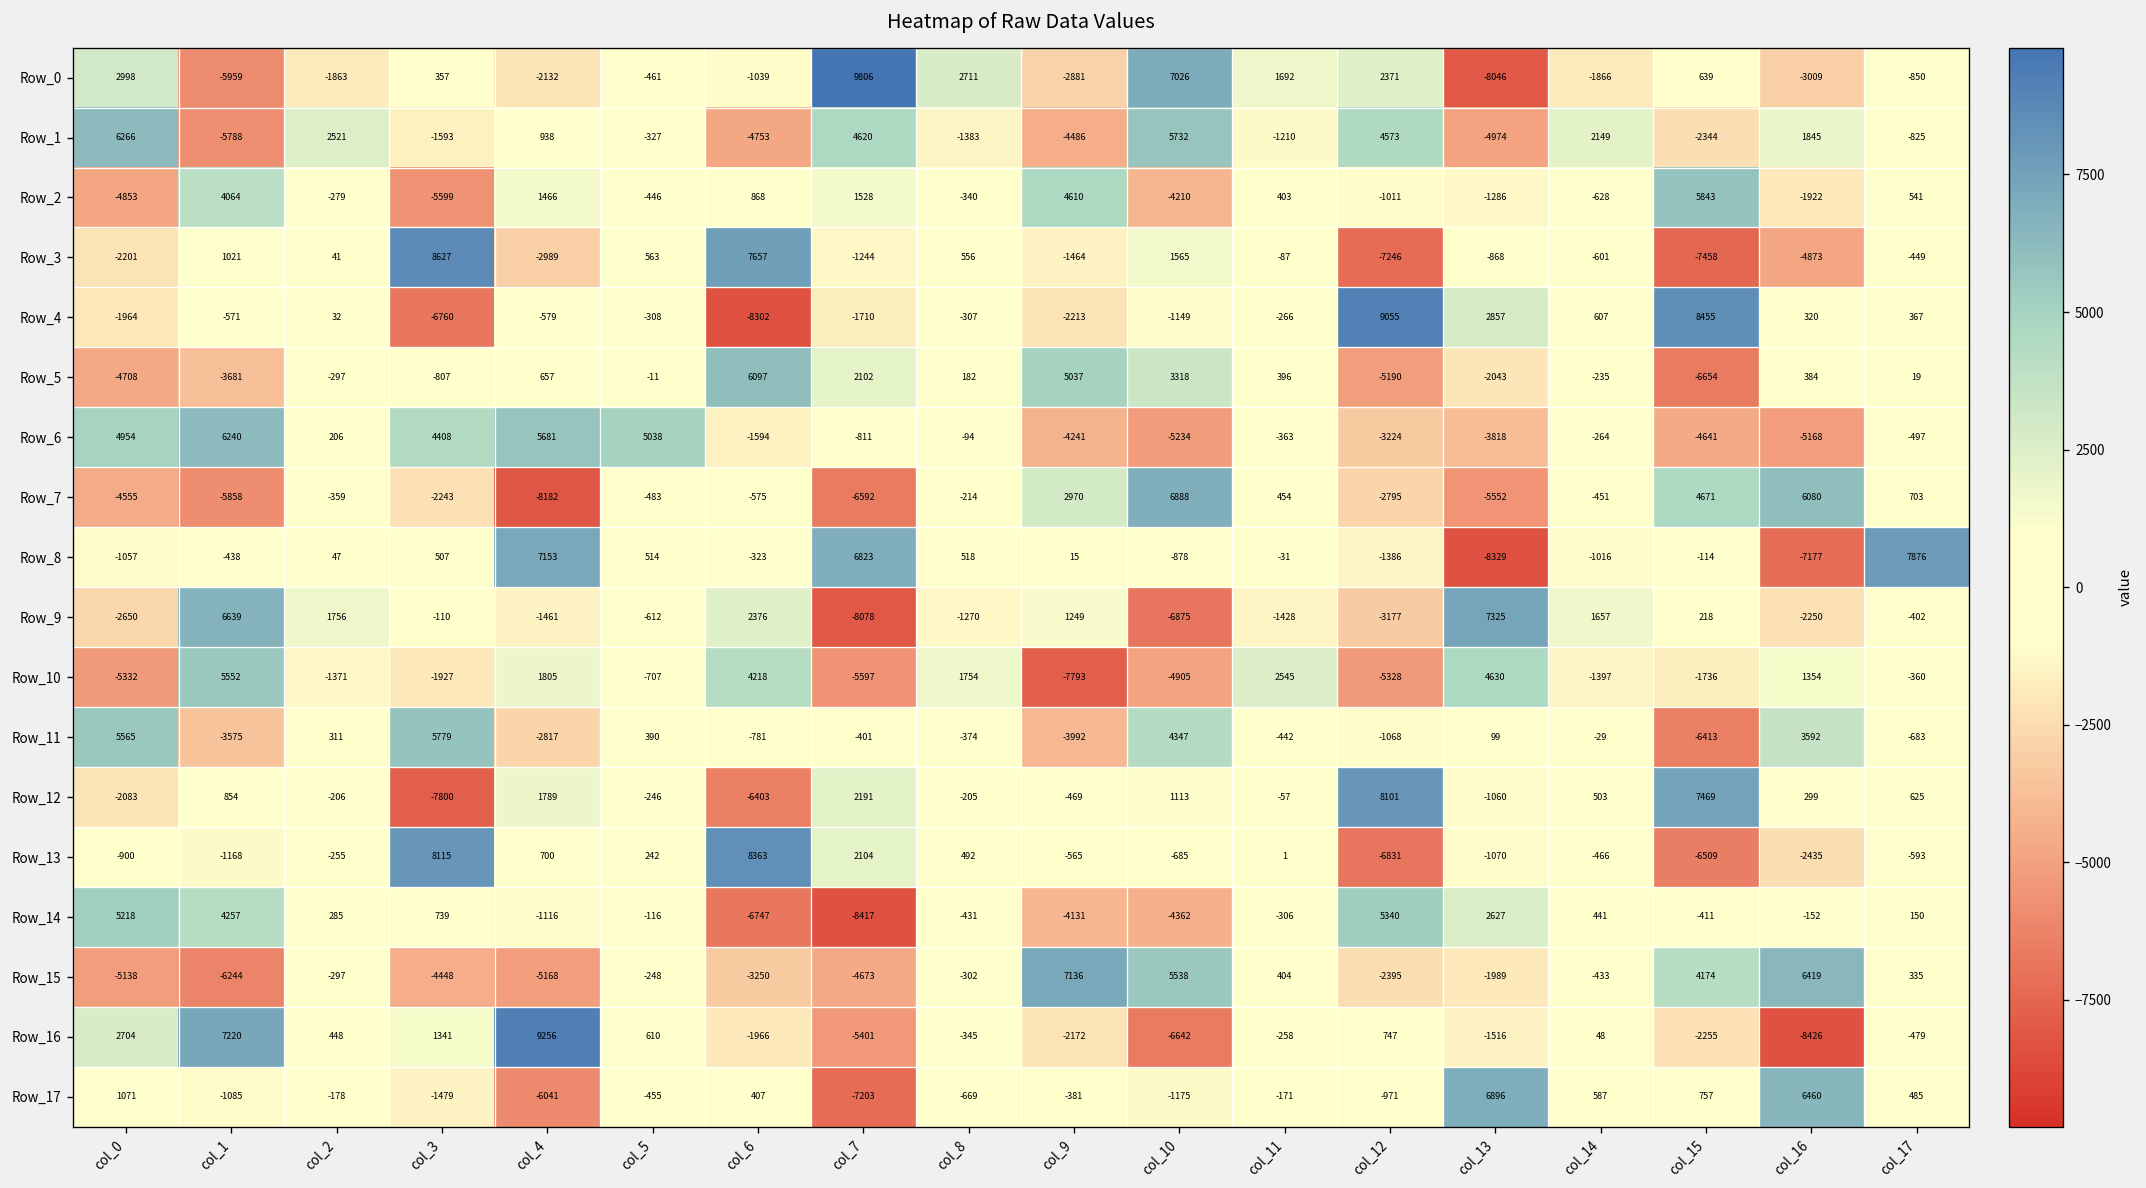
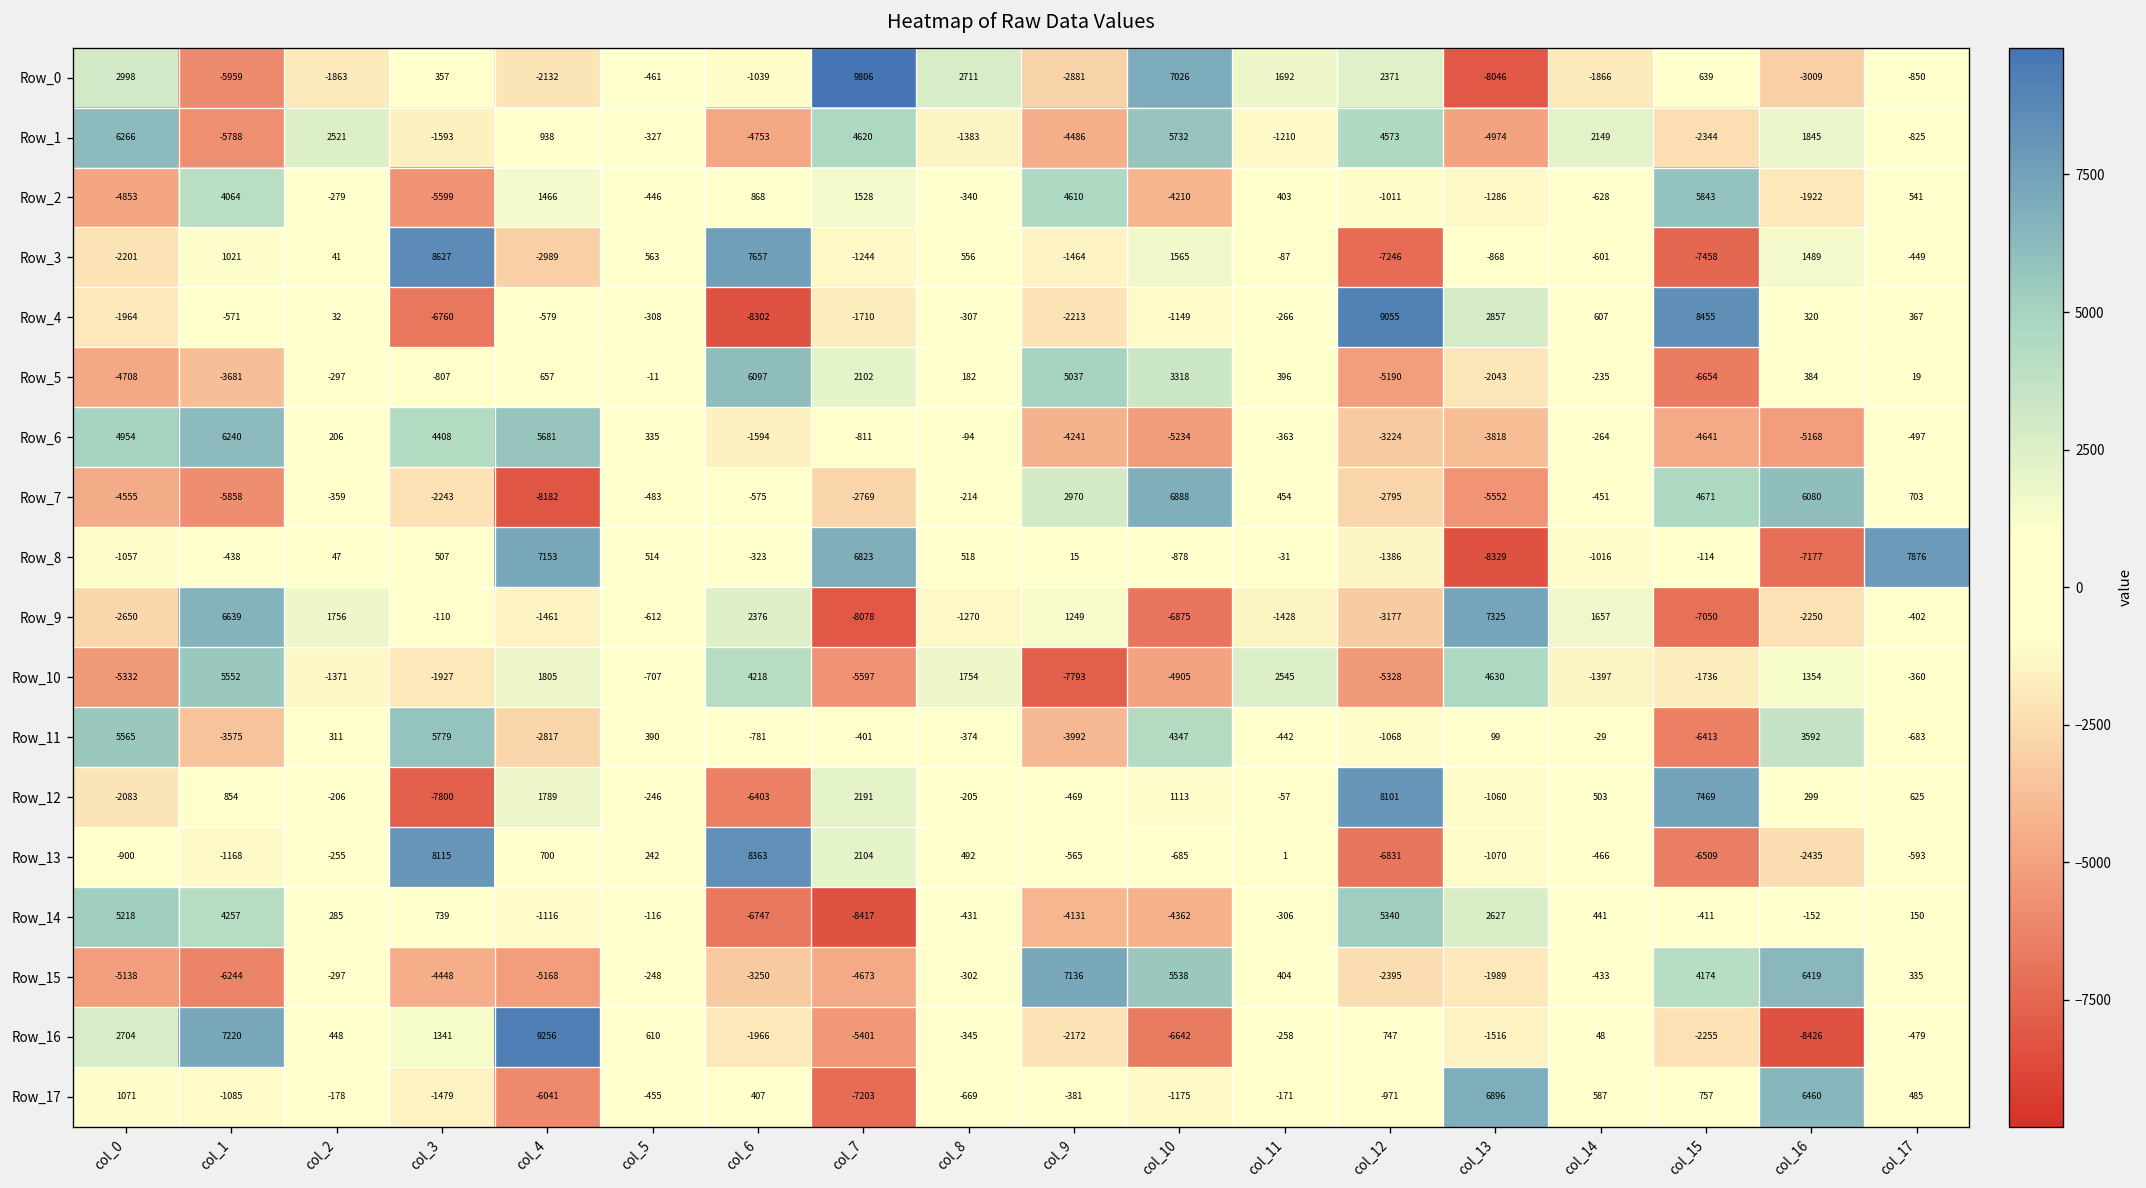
Row_3, col_16: -4873 -> 1489
Row_6, col_5: 5038 -> 335
Row_7, col_7: -6592 -> -2769
Row_9, col_15: 218 -> -7050
